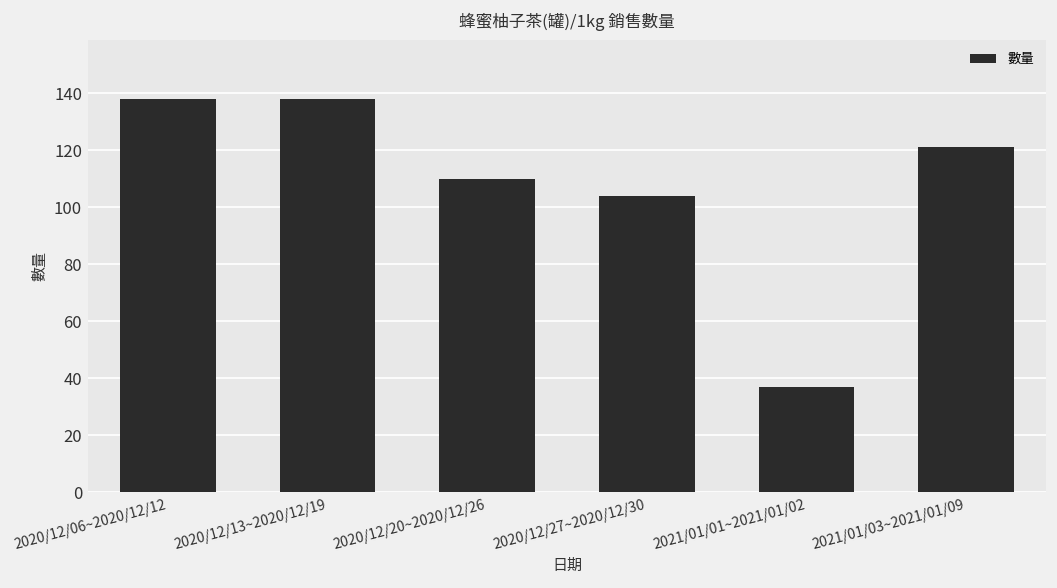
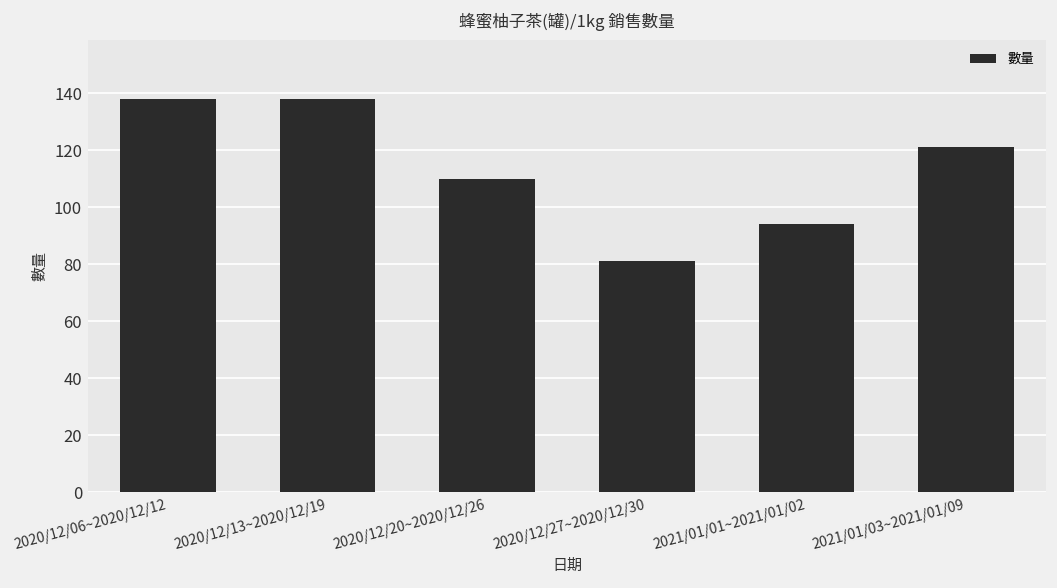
2020/12/27~2020/12/30: 104 -> 81
2021/01/01~2021/01/02: 37 -> 94
